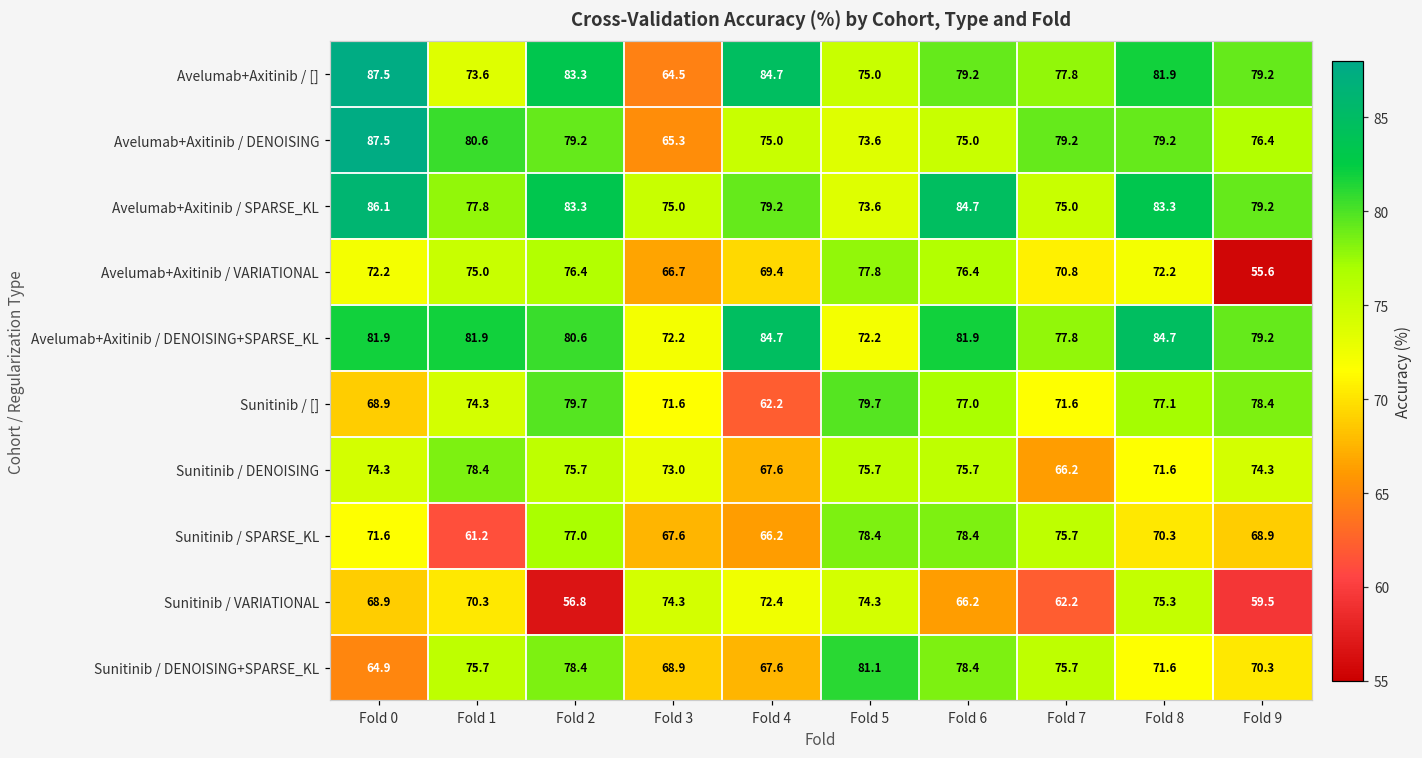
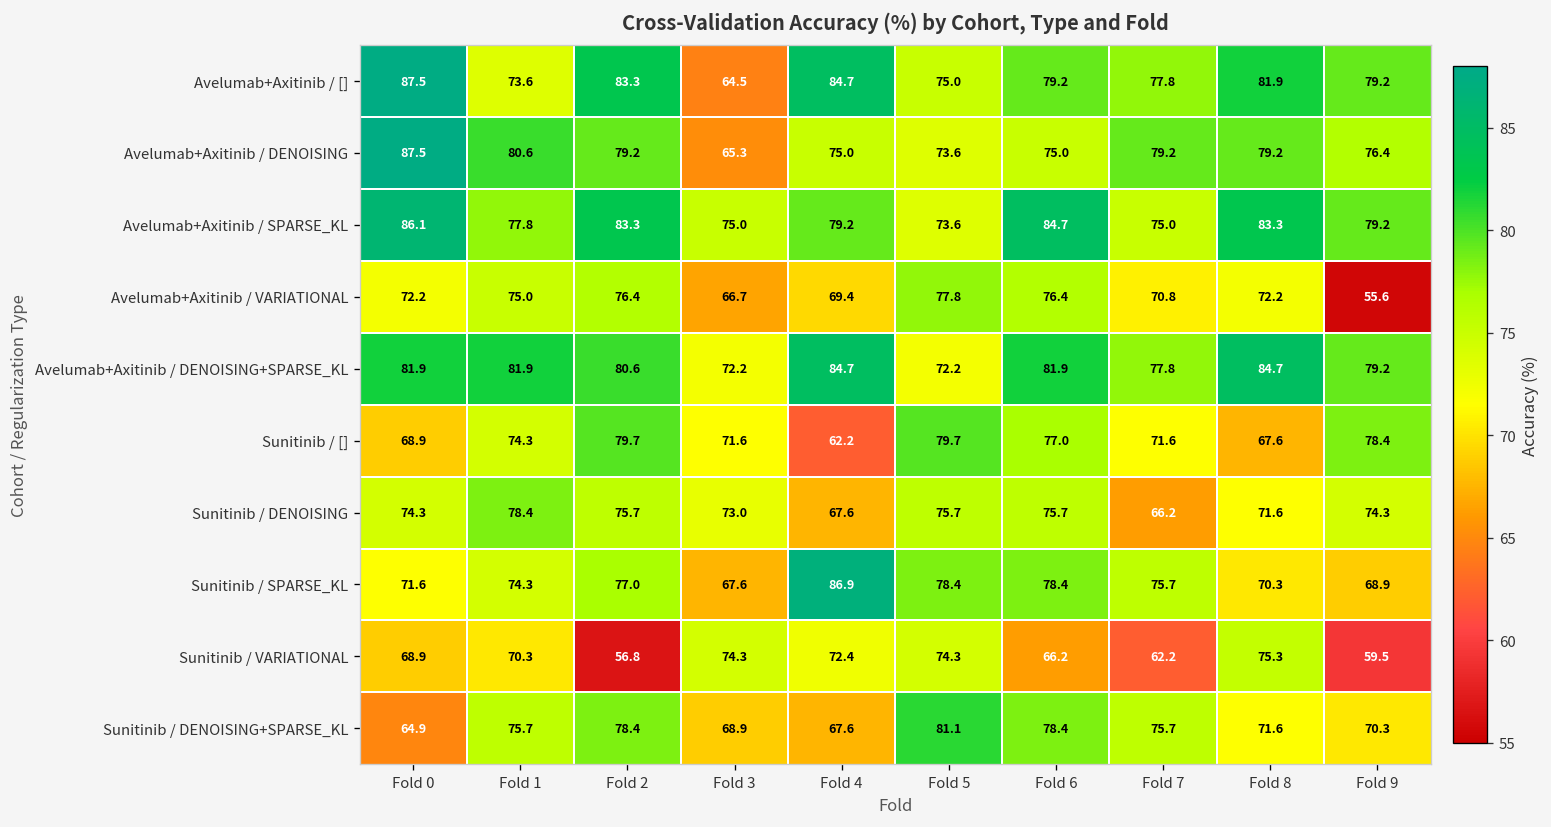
Sunitinib / [], Fold 8: 77.1 -> 67.6
Sunitinib / SPARSE_KL, Fold 1: 61.2 -> 74.3
Sunitinib / SPARSE_KL, Fold 4: 66.2 -> 86.9
